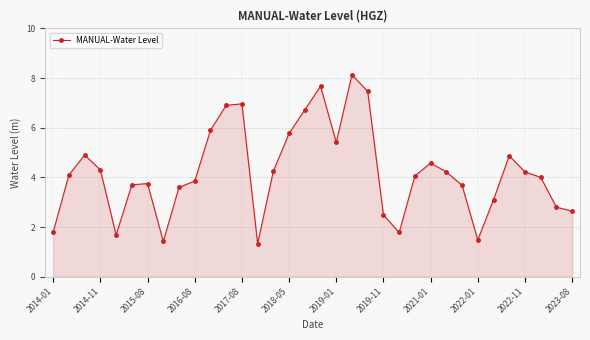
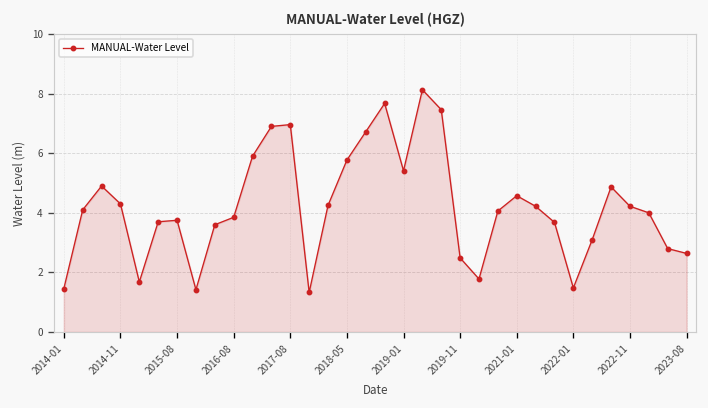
2014-01: 1.8 -> 1.5
